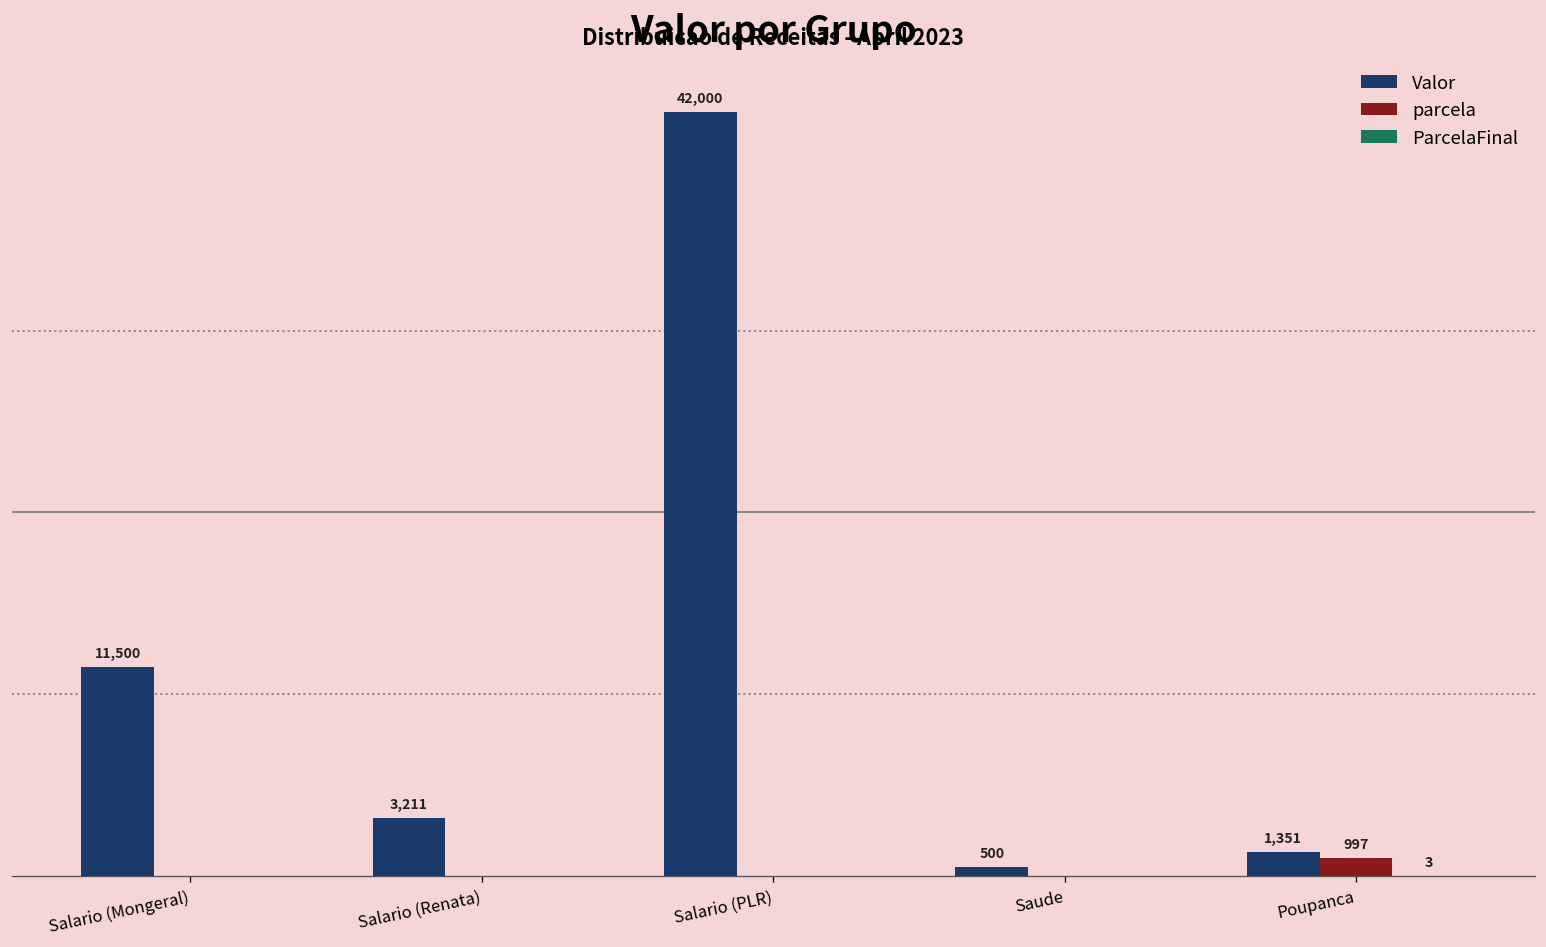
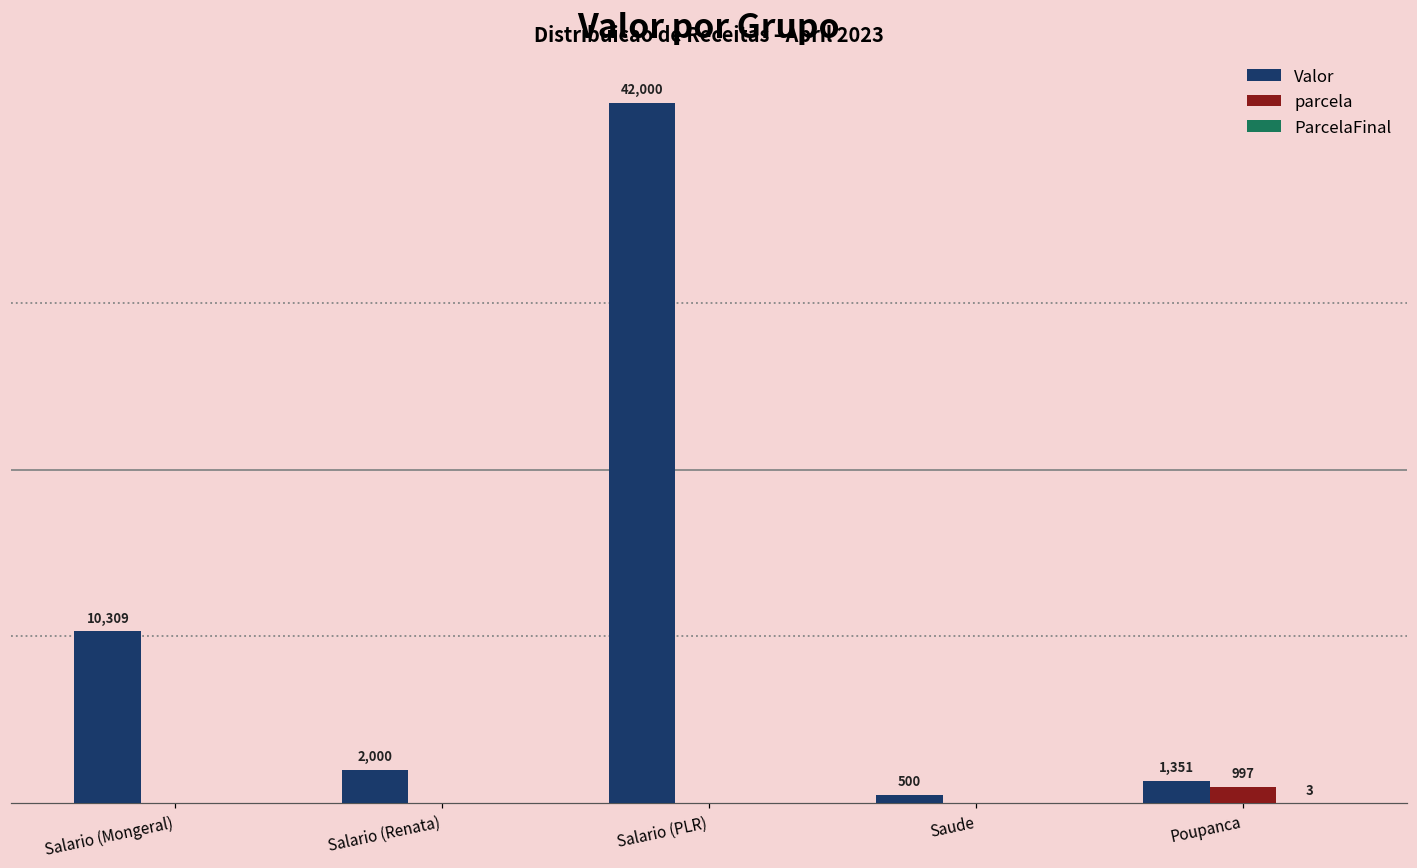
Valor, Salario (Mongeral): 11,500 -> 10,309
Valor, Salario (Renata): 3,211 -> 2,000
